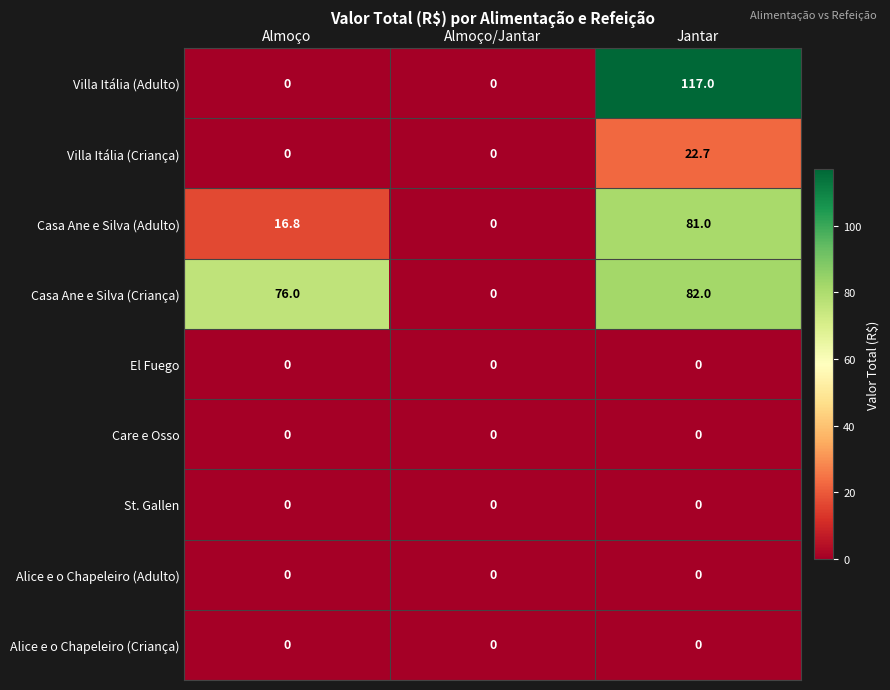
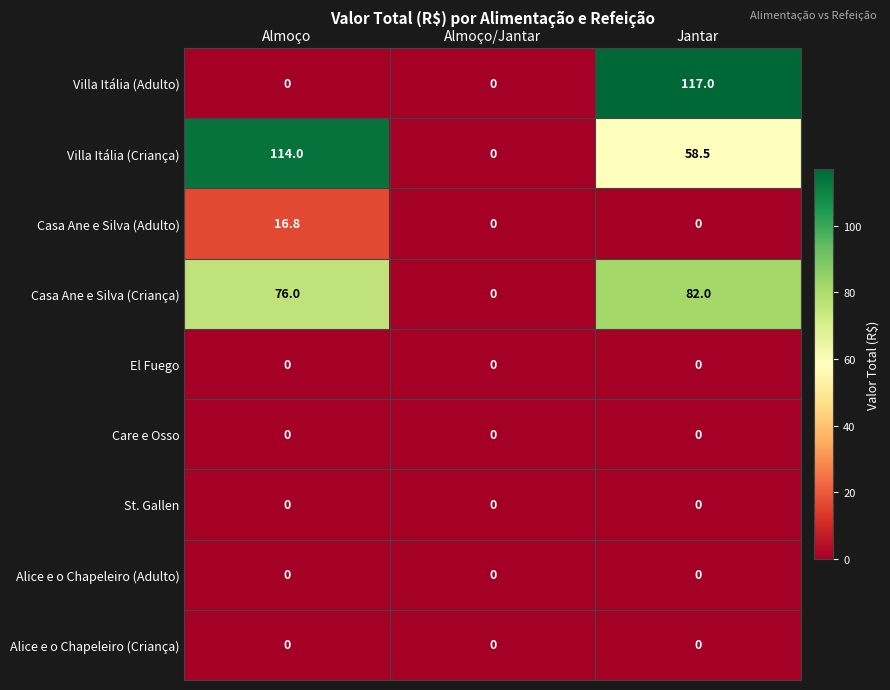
Villa Itália (Criança), Almoço: 0 -> 114.0
Villa Itália (Criança), Jantar: 22.7 -> 58.5
Casa Ane e Silva (Adulto), Jantar: 81.0 -> 0
